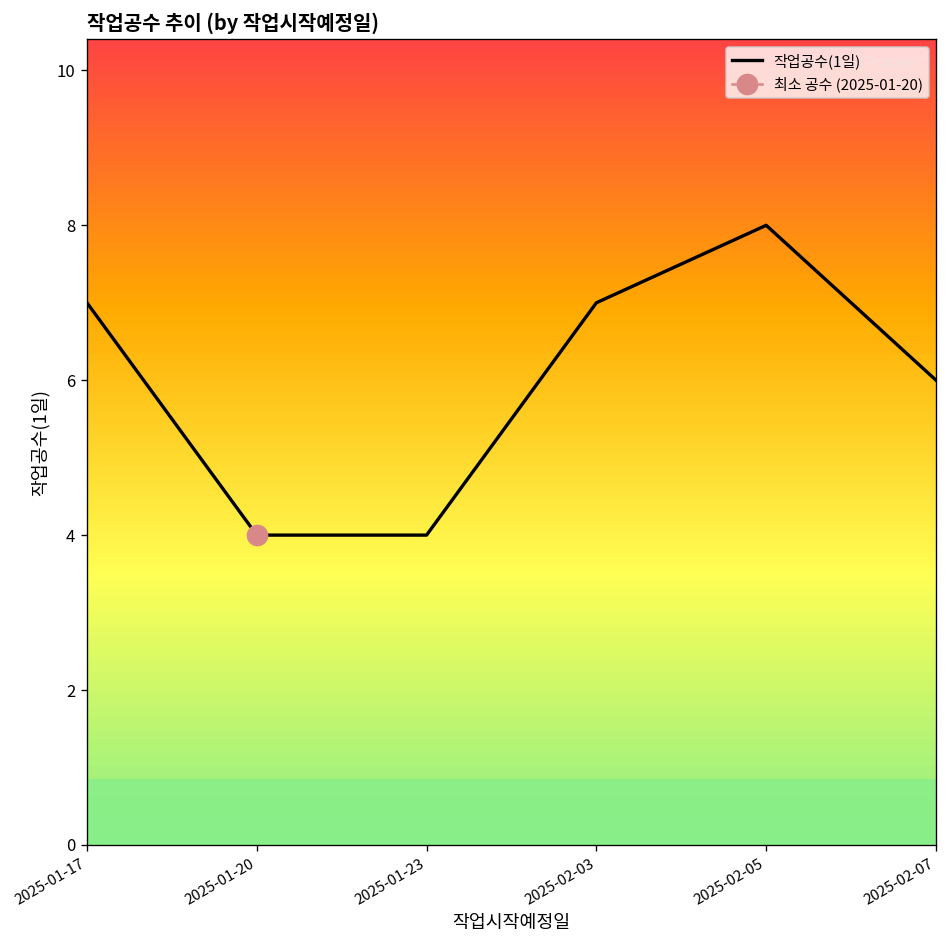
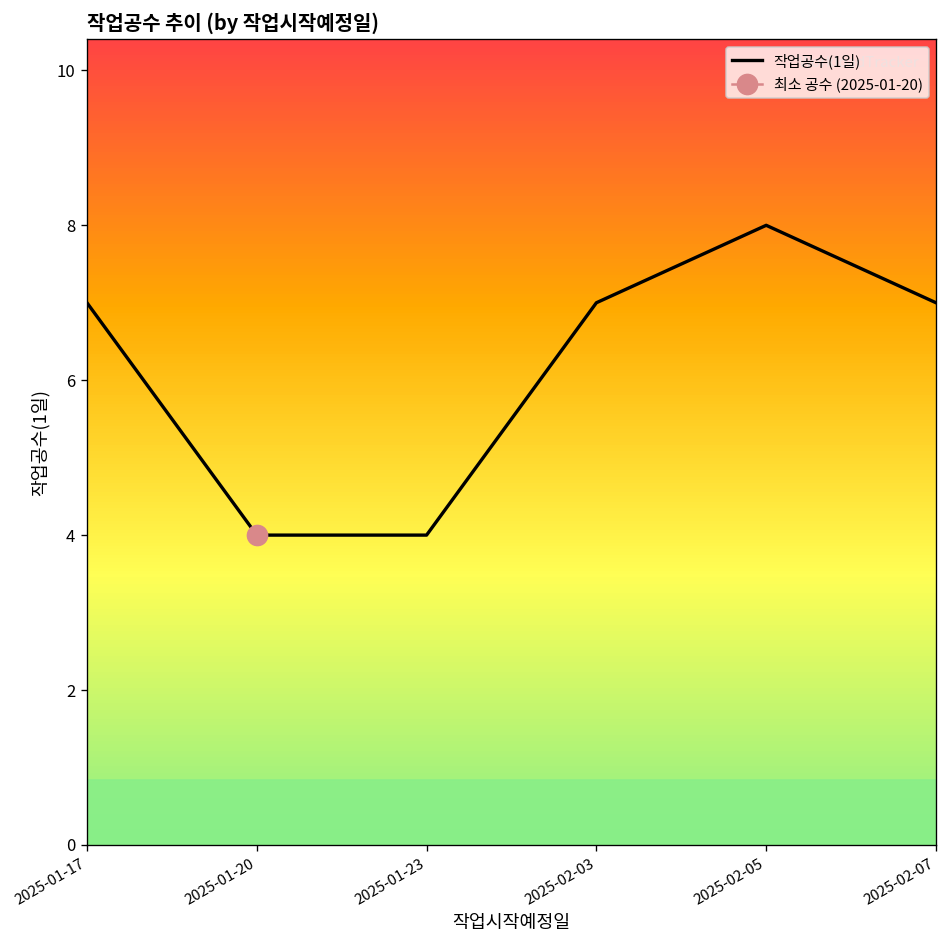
작업공수(1일), 2025-02-07: 6 -> 7
